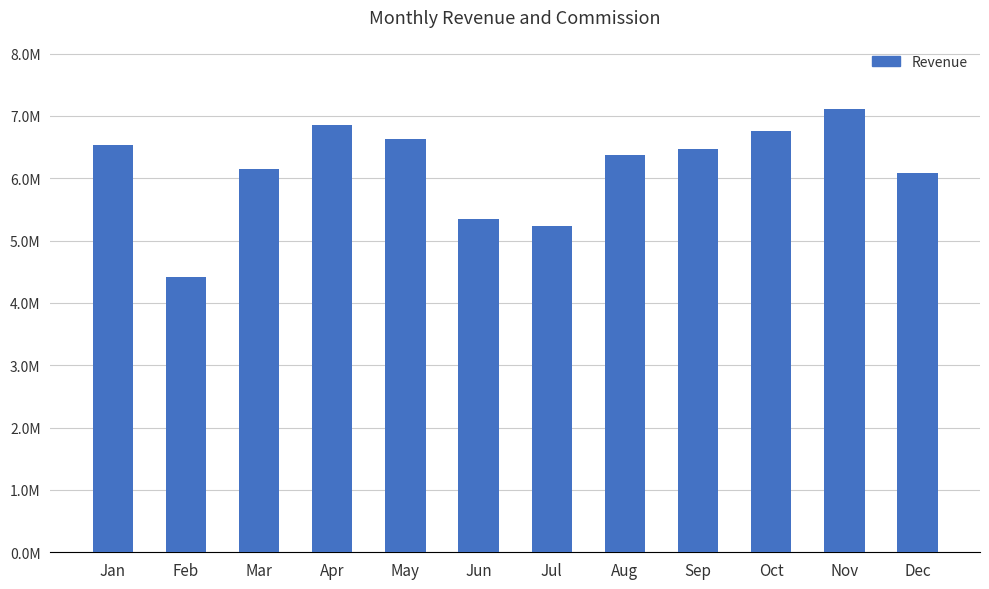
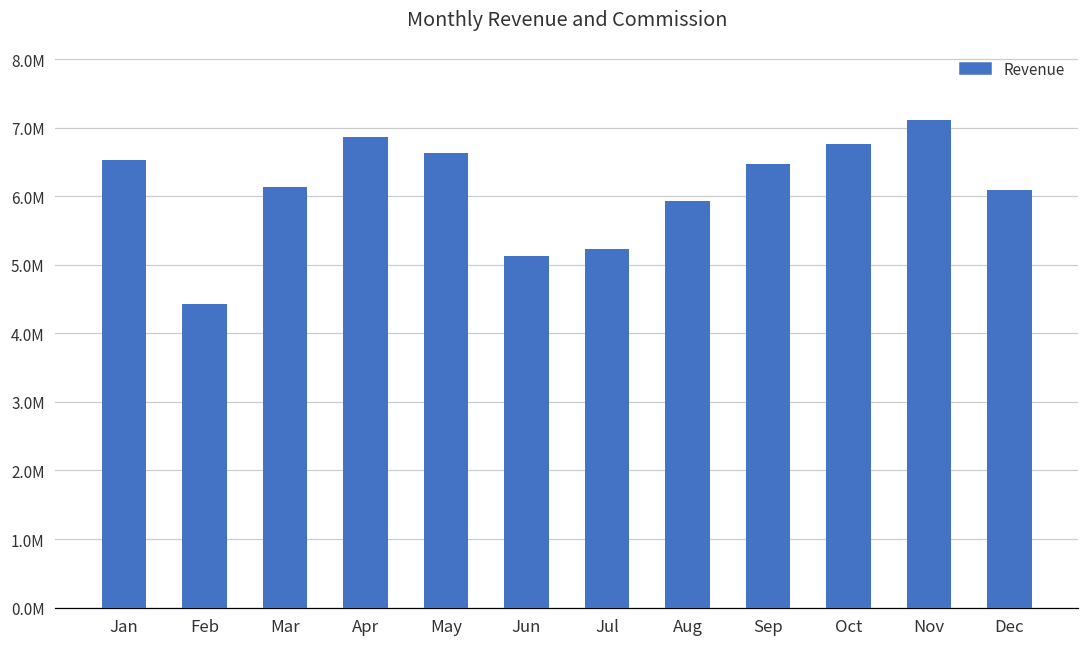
Jun: 5400000 -> 5100000
Aug: 6400000 -> 5900000
